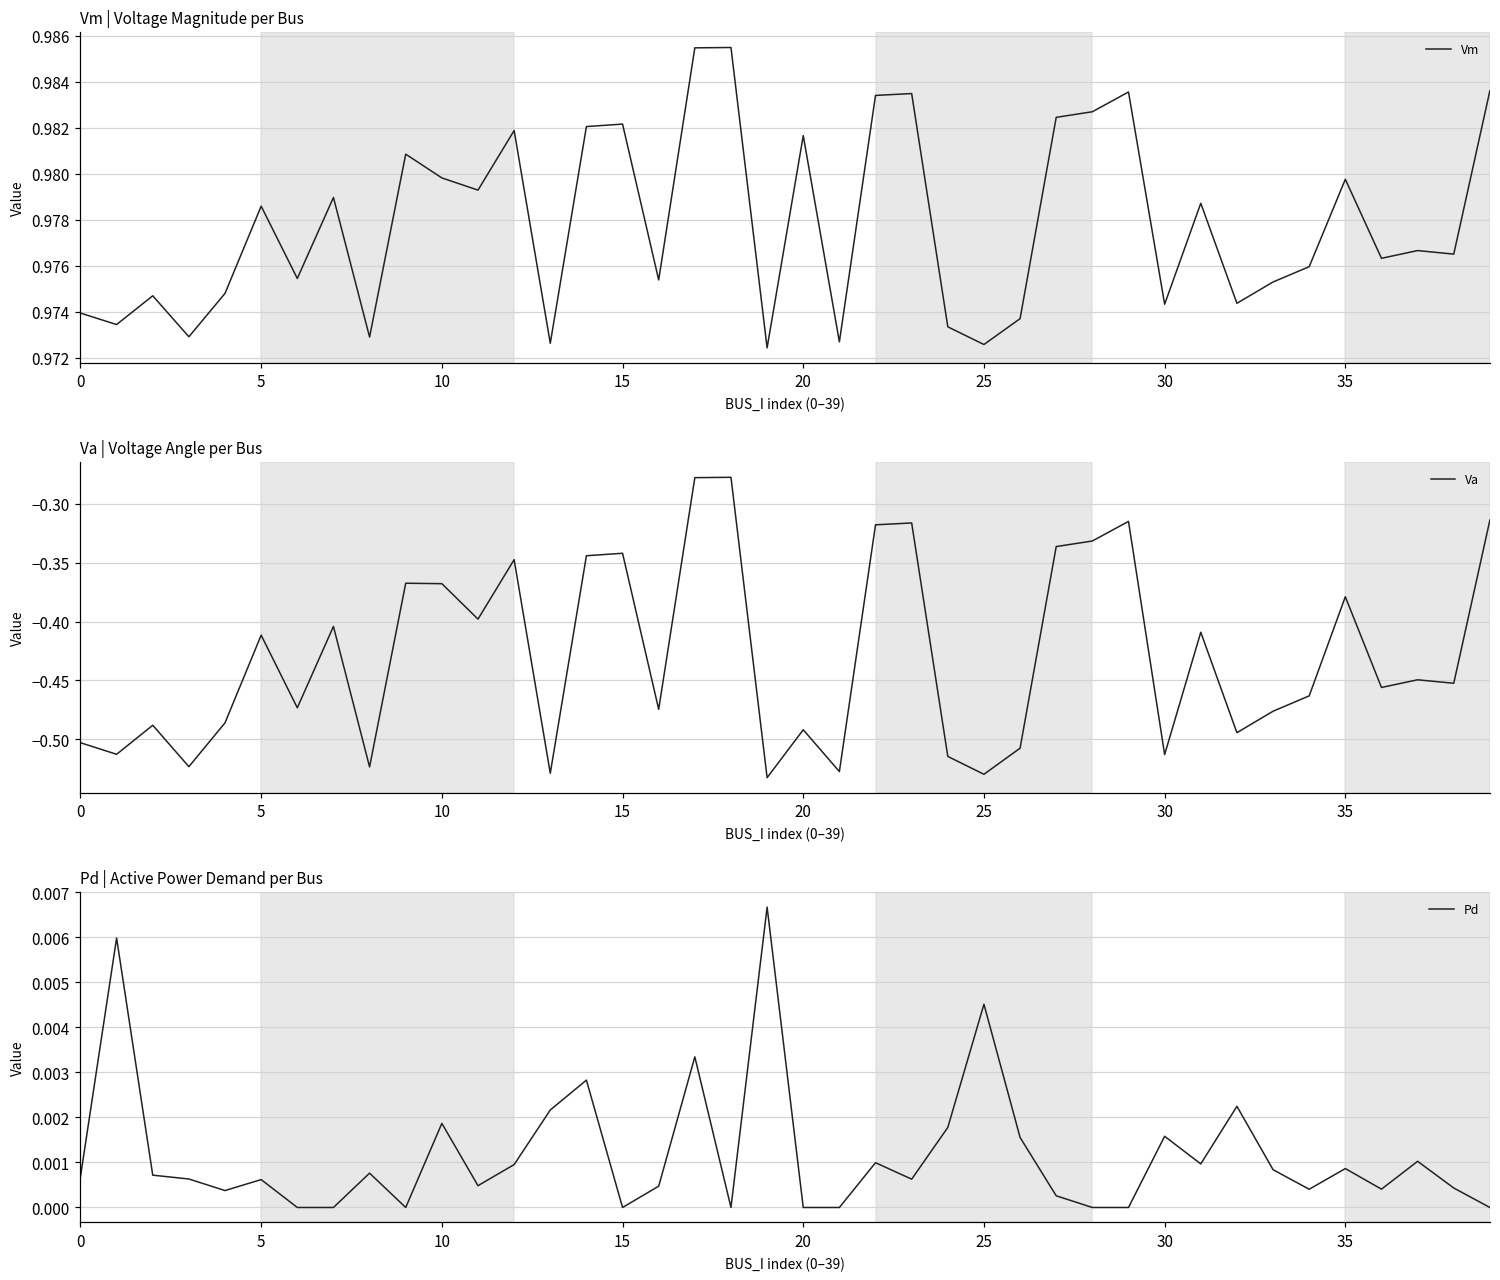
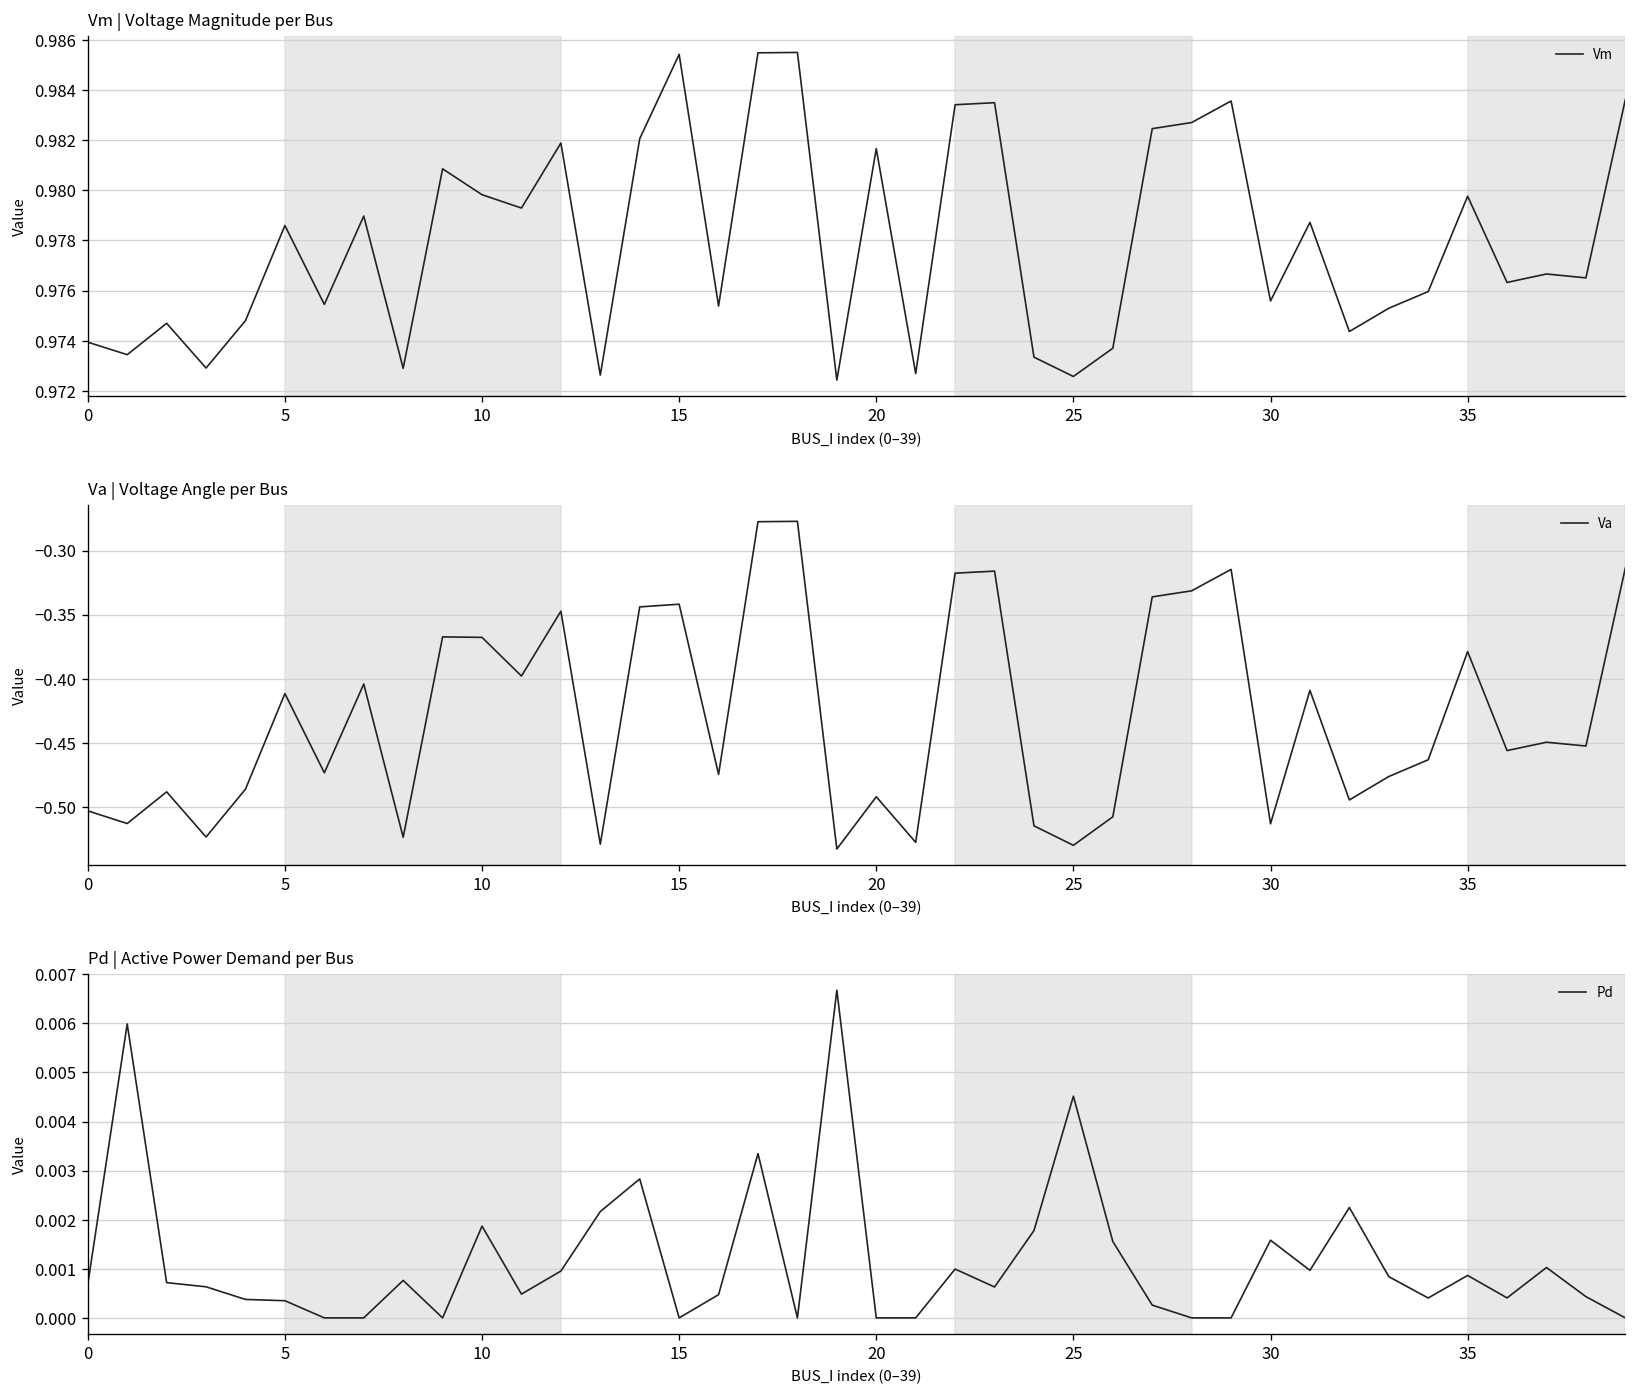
Vm | Voltage Magnitude per Bus, 15: 0.9822 -> 0.9854
Vm | Voltage Magnitude per Bus, 30: 0.9743 -> 0.9756
Pd | Active Power Demand per Bus, 5: 0.0006 -> 0.0003
